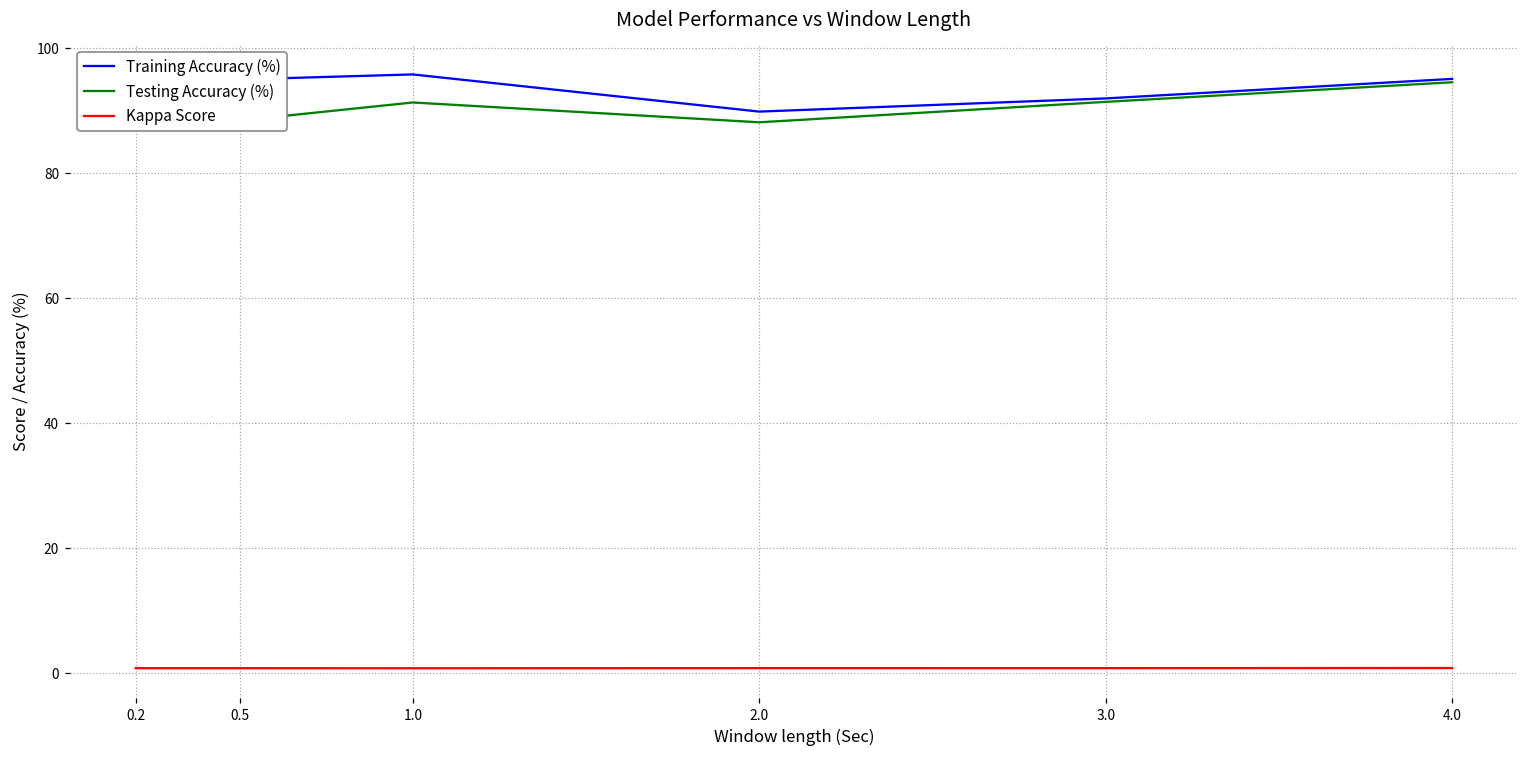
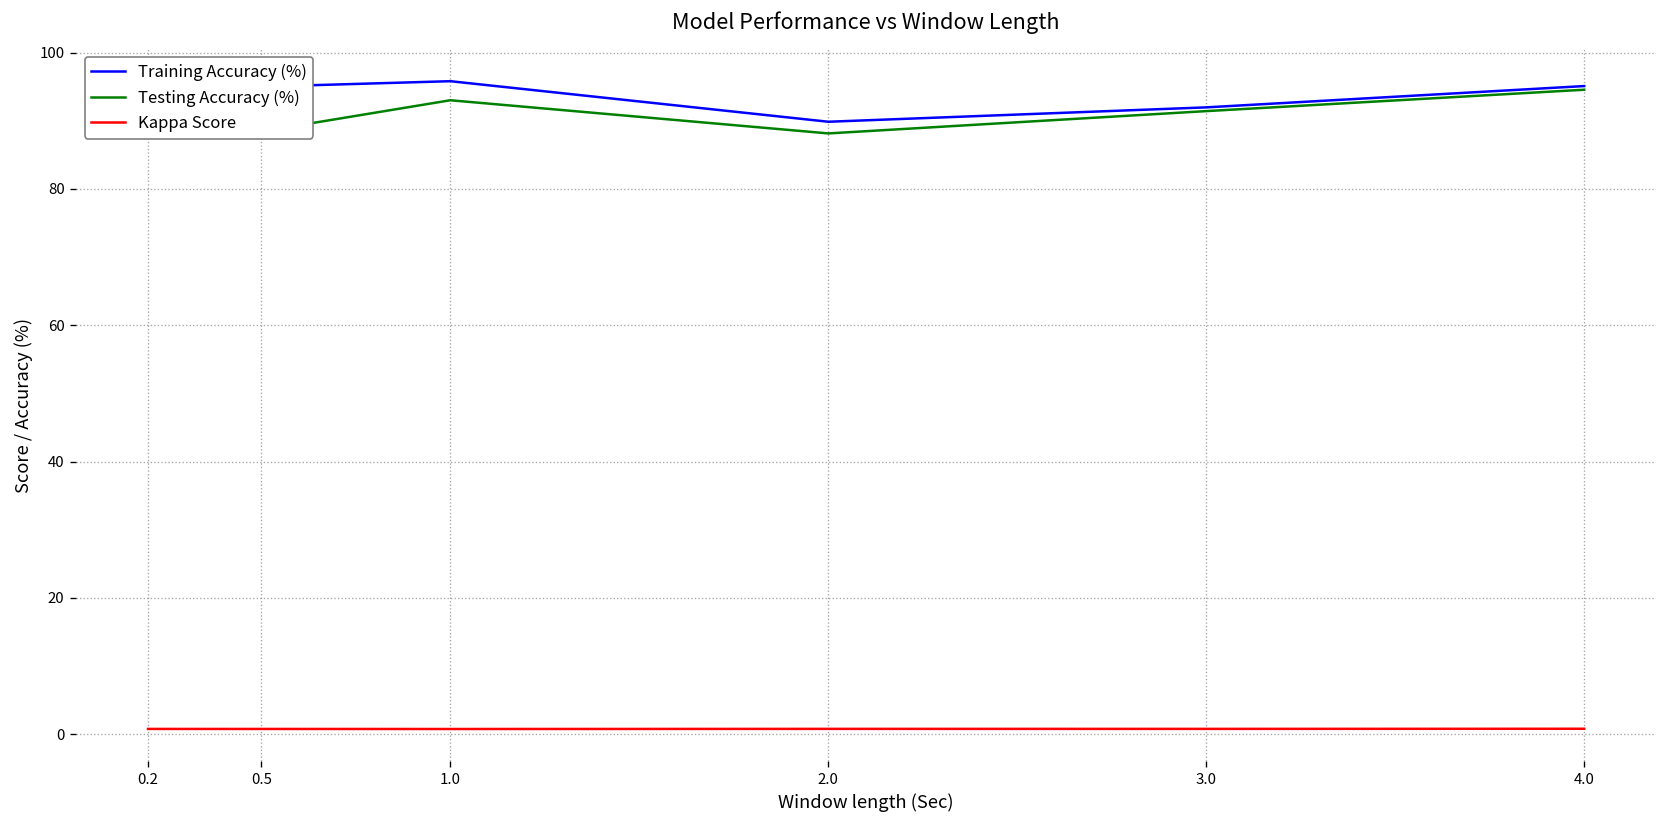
Testing Accuracy (%), 1.0: 91 -> 93
